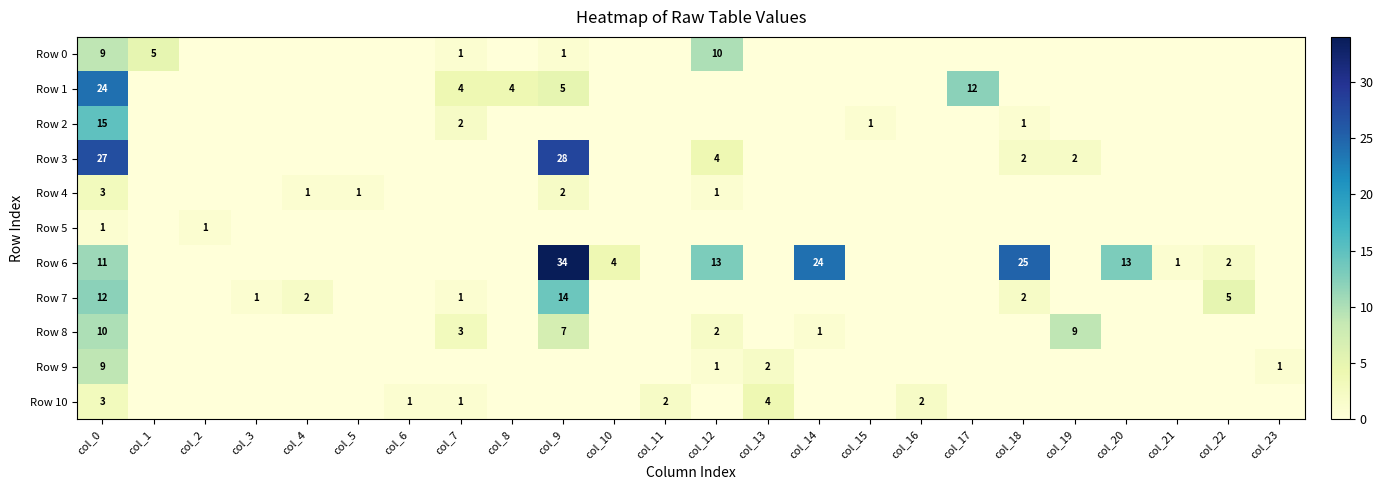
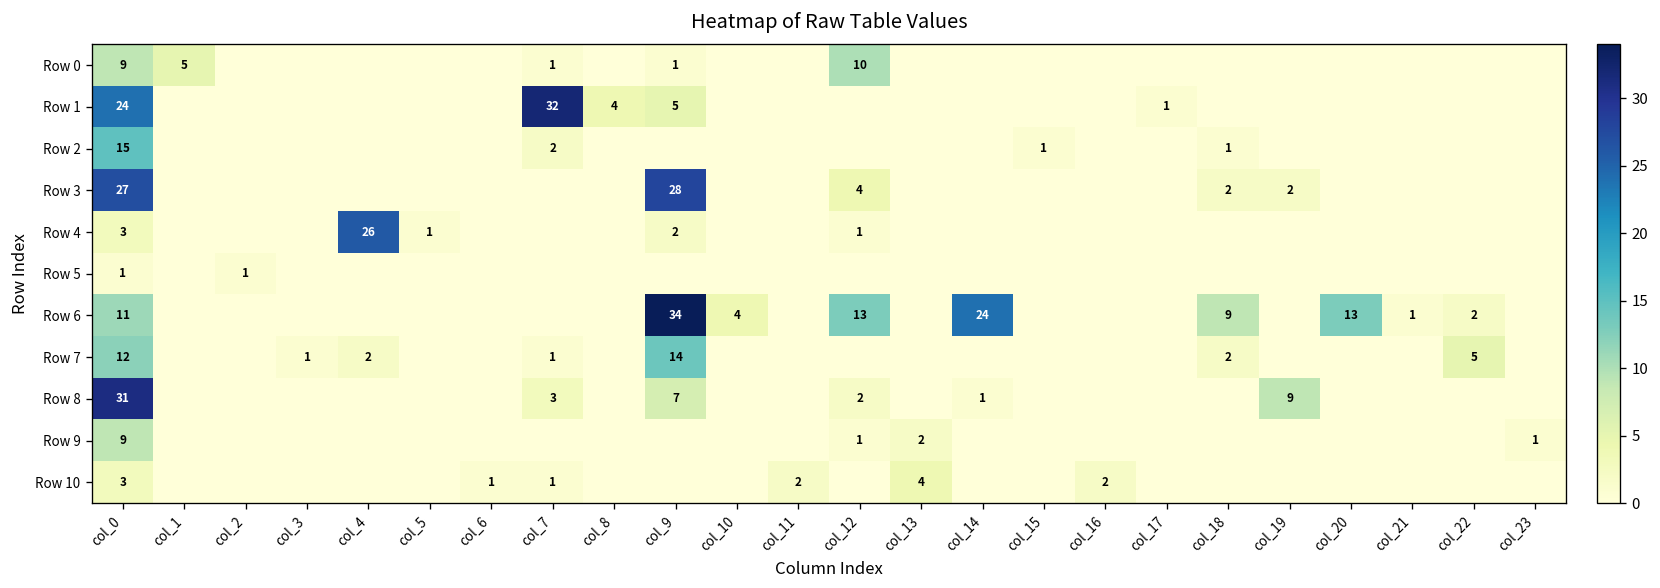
Row 1, col_7: 4 -> 32
Row 1, col_17: 12 -> 1
Row 4, col_4: 1 -> 26
Row 6, col_18: 25 -> 9
Row 8, col_0: 10 -> 31
